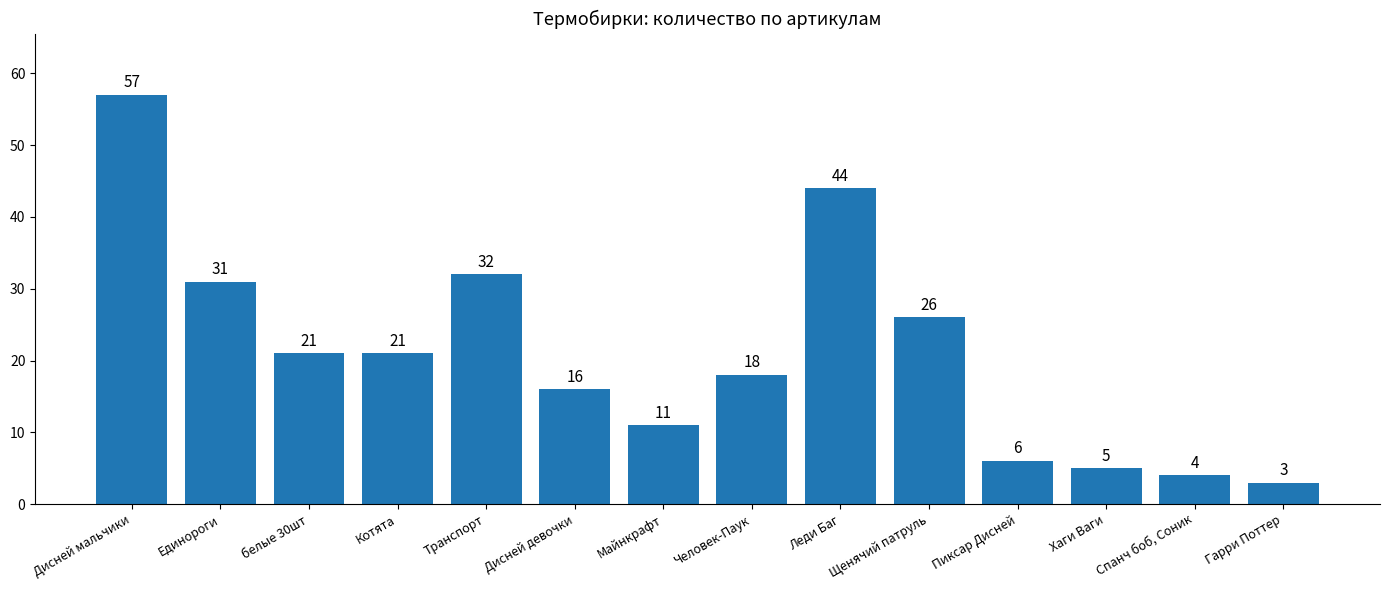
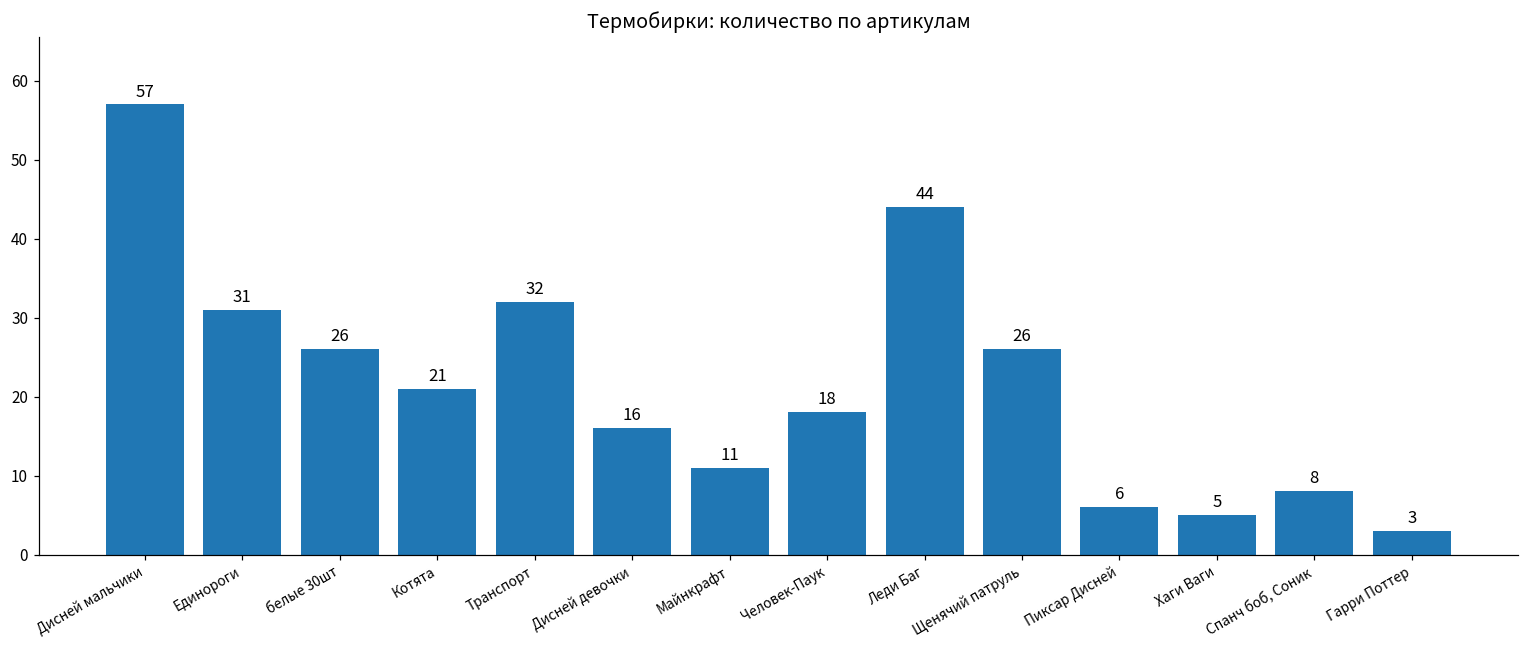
белые 30шт: 21 -> 26
Спанч боб, Соник: 4 -> 8
